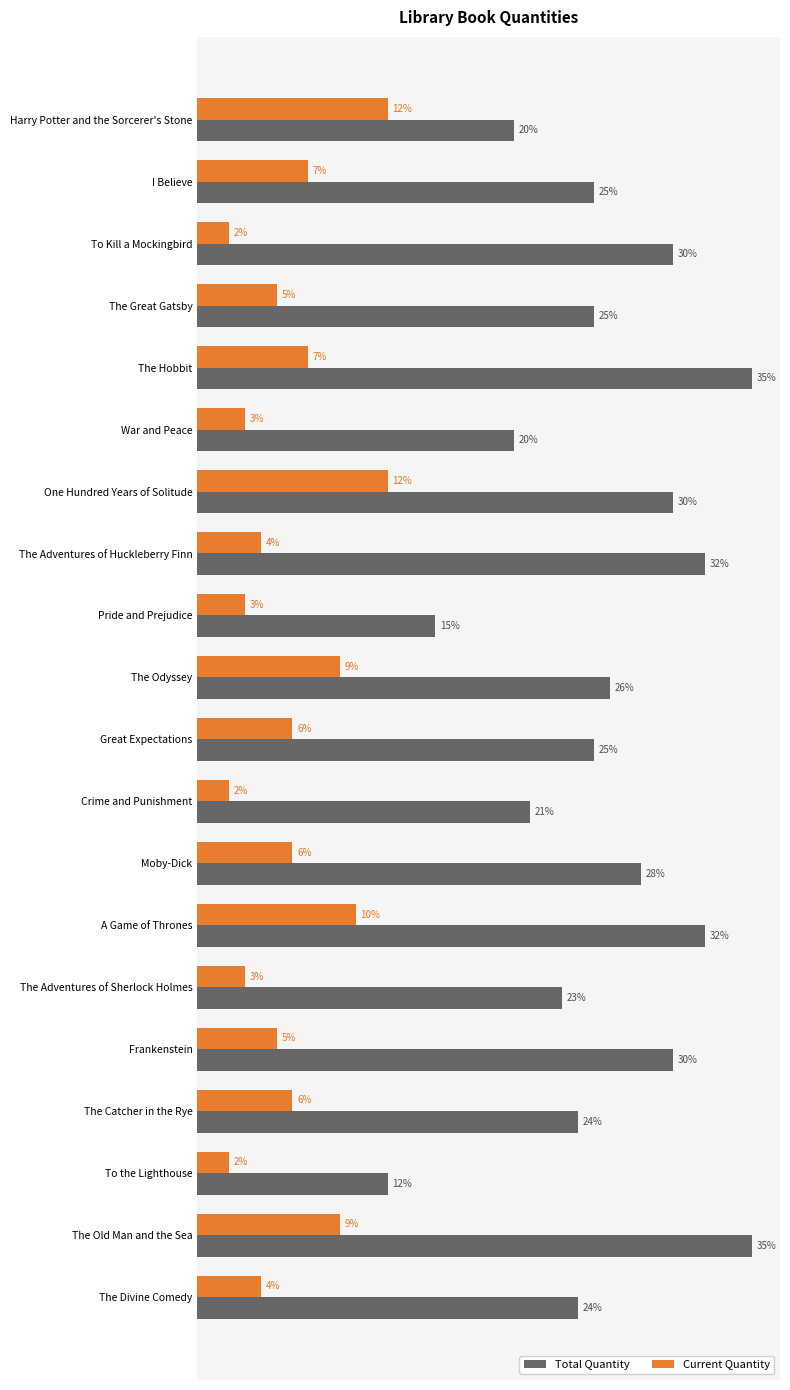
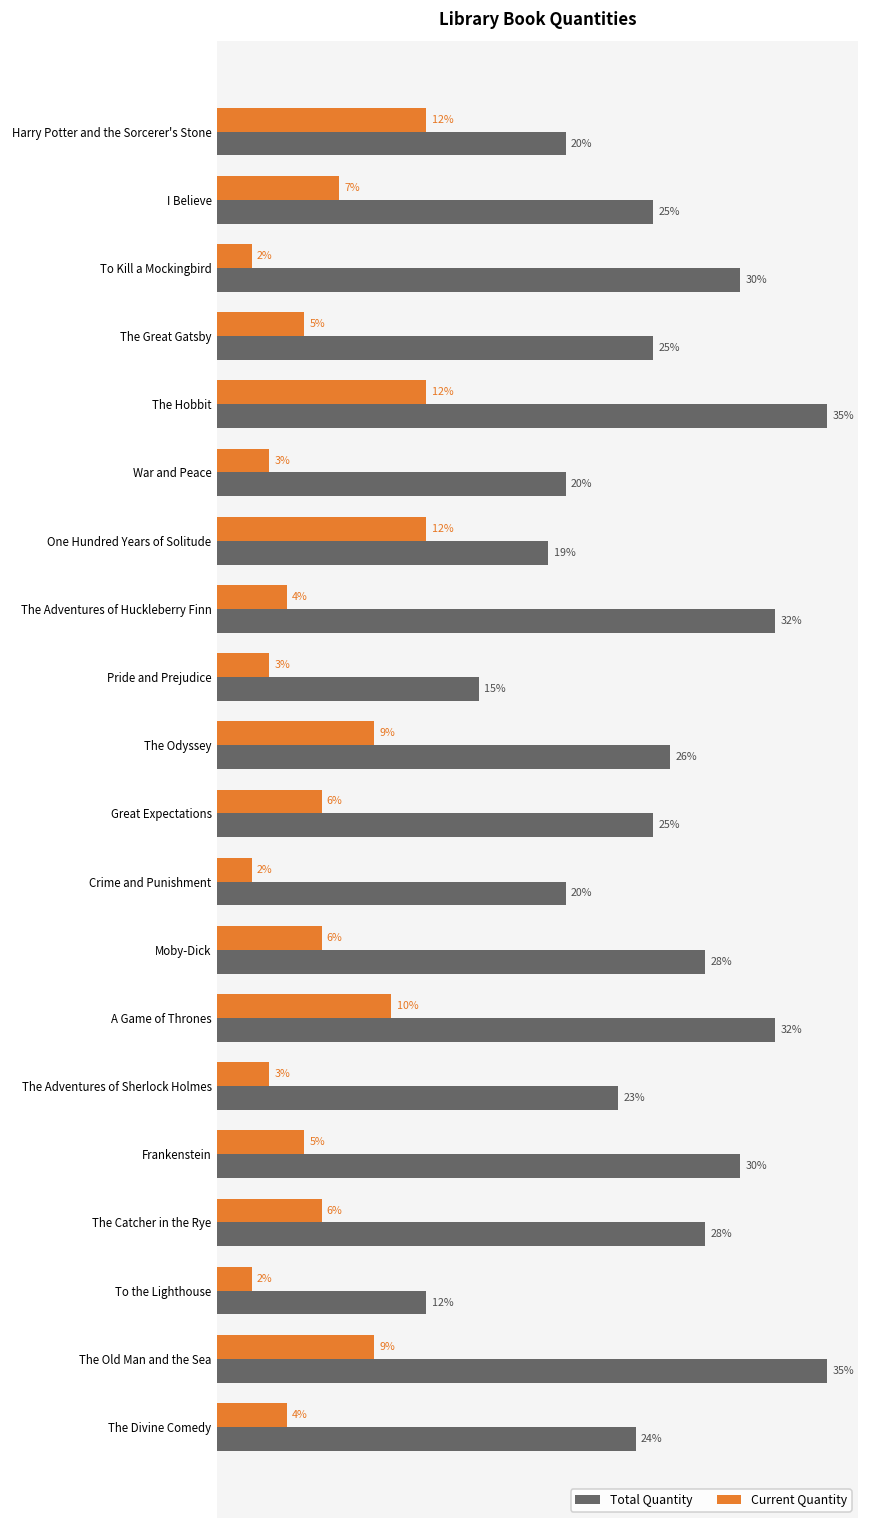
Current Quantity, The Hobbit: 7% -> 12%
Total Quantity, One Hundred Years of Solitude: 30% -> 19%
Total Quantity, Crime and Punishment: 21% -> 20%
Total Quantity, The Catcher in the Rye: 24% -> 28%
